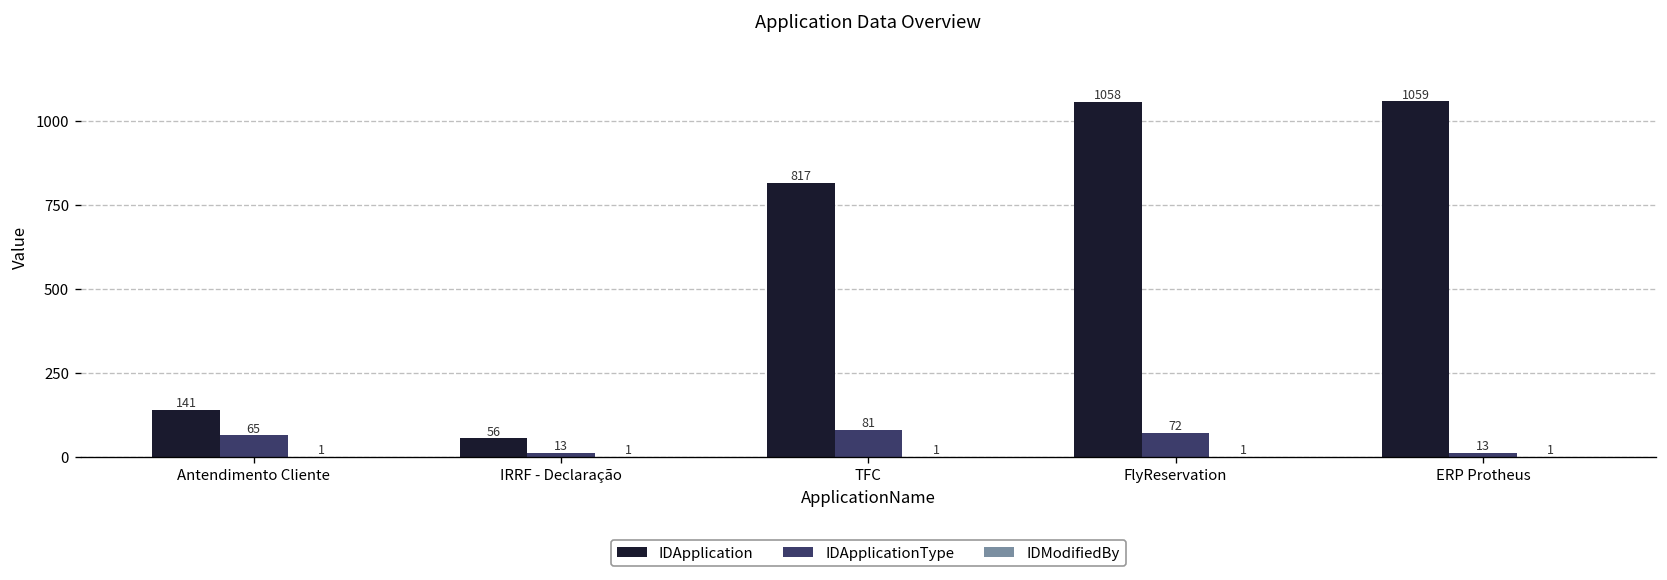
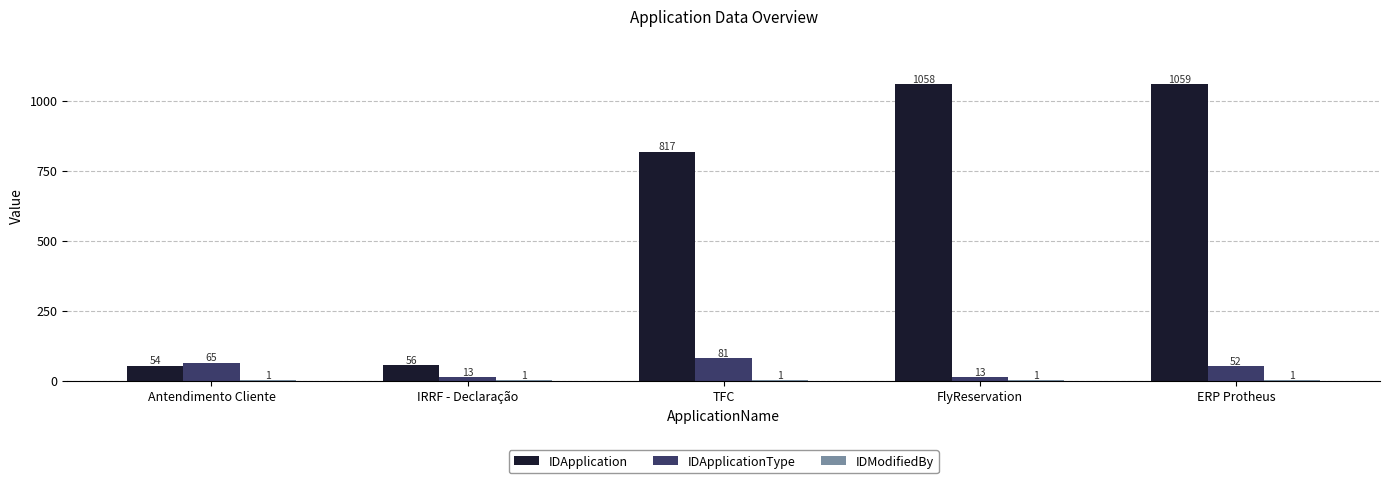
IDApplication, Antendimento Cliente: 141 -> 54
IDApplicationType, FlyReservation: 72 -> 13
IDApplicationType, ERP Protheus: 13 -> 52
